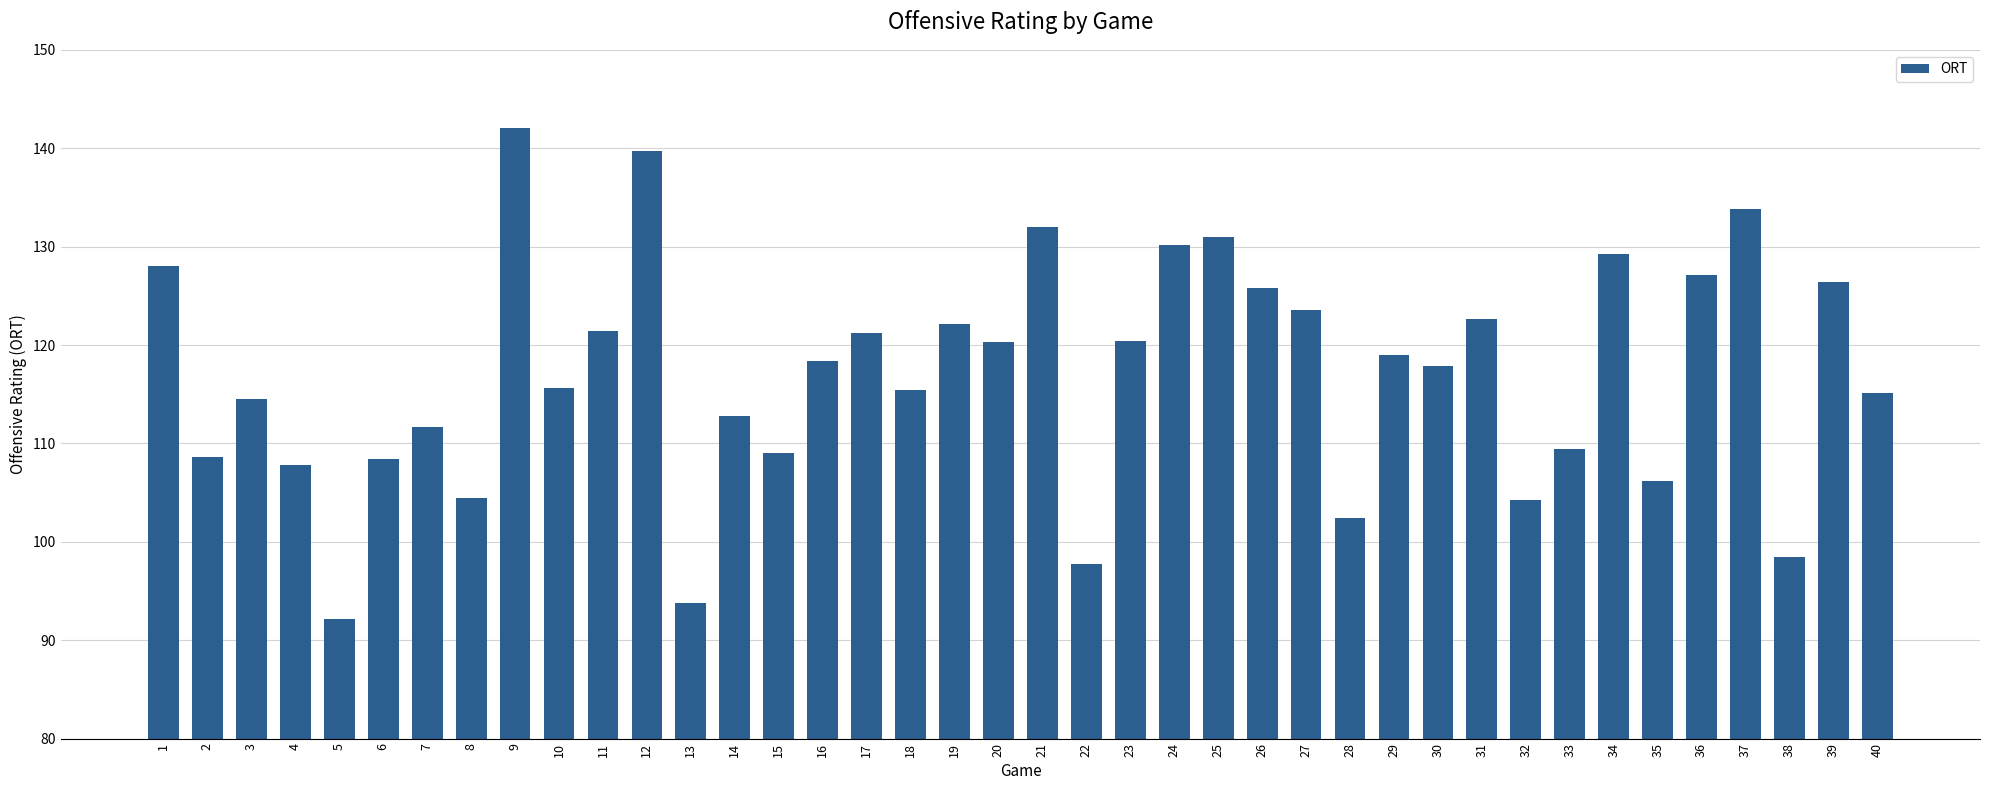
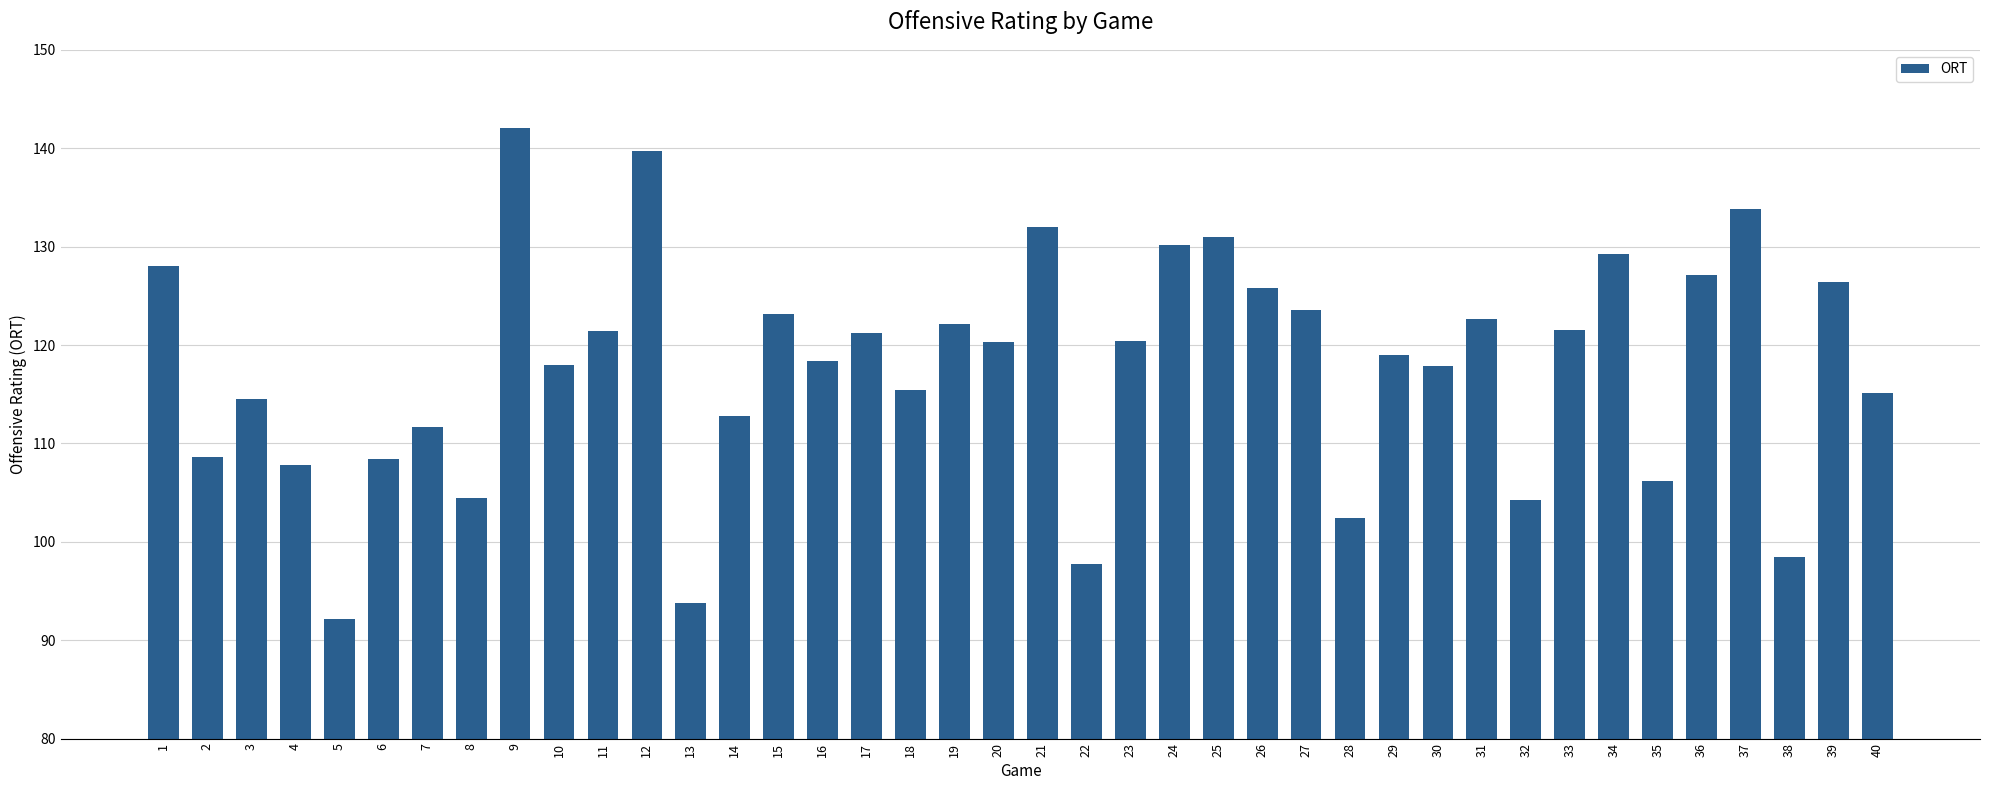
10: 116 -> 118
15: 109 -> 123
33: 109 -> 122
